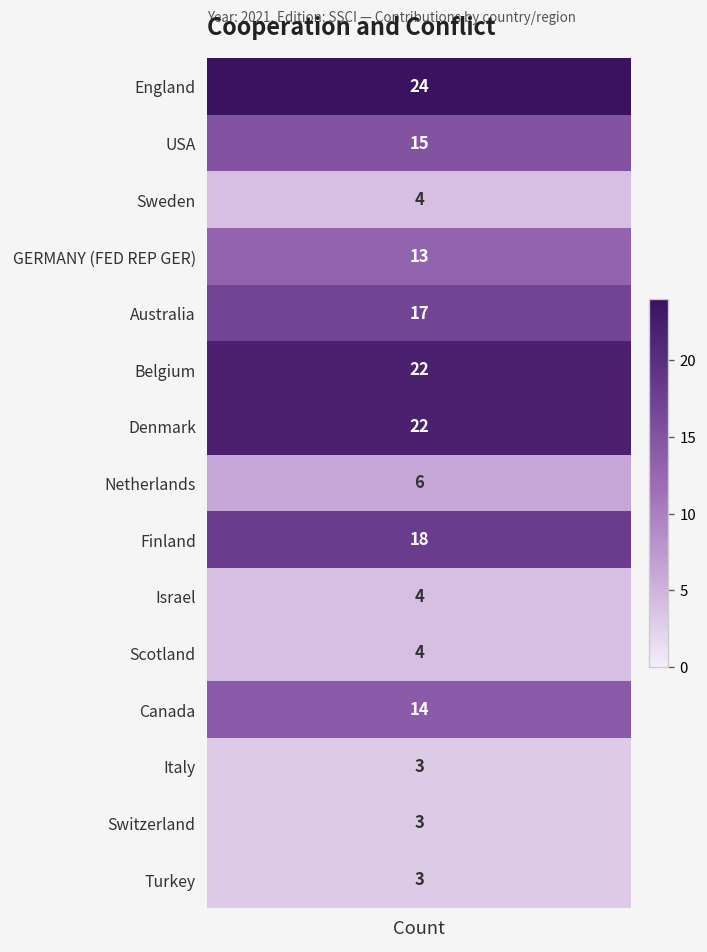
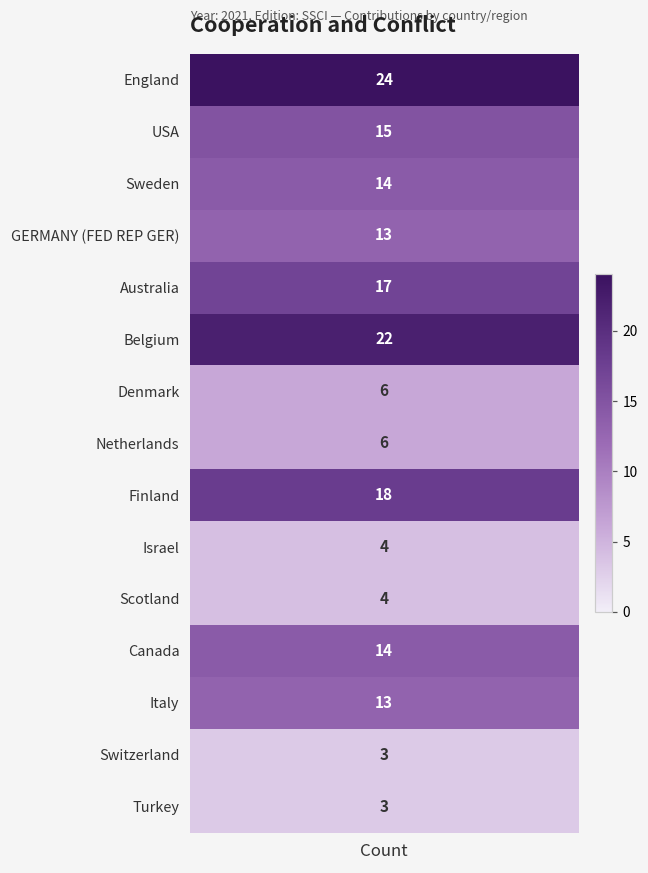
Sweden, Count: 4 -> 14
Denmark, Count: 22 -> 6
Italy, Count: 3 -> 13
